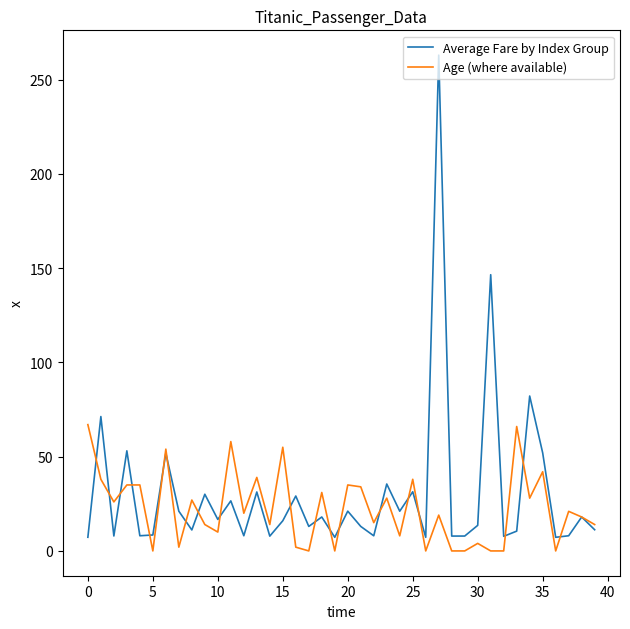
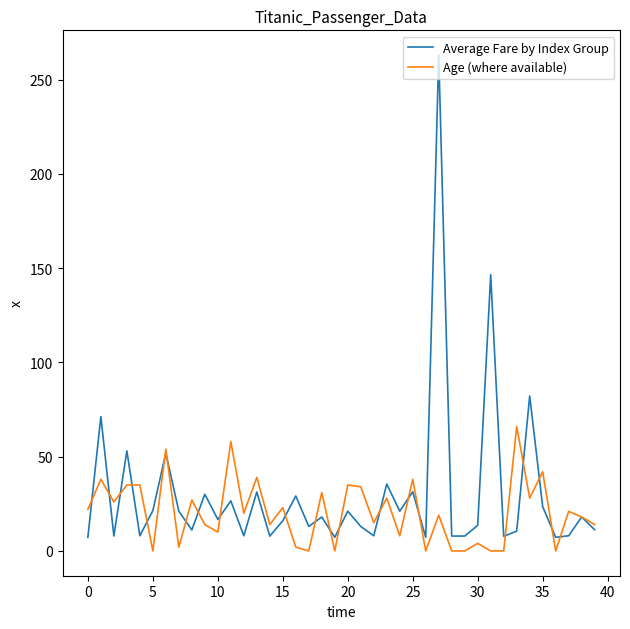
Age (where available), 0: 67 -> 22
Average Fare by Index Group, 5: 8 -> 21
Age (where available), 15: 55 -> 23
Average Fare by Index Group, 35: 52 -> 24
